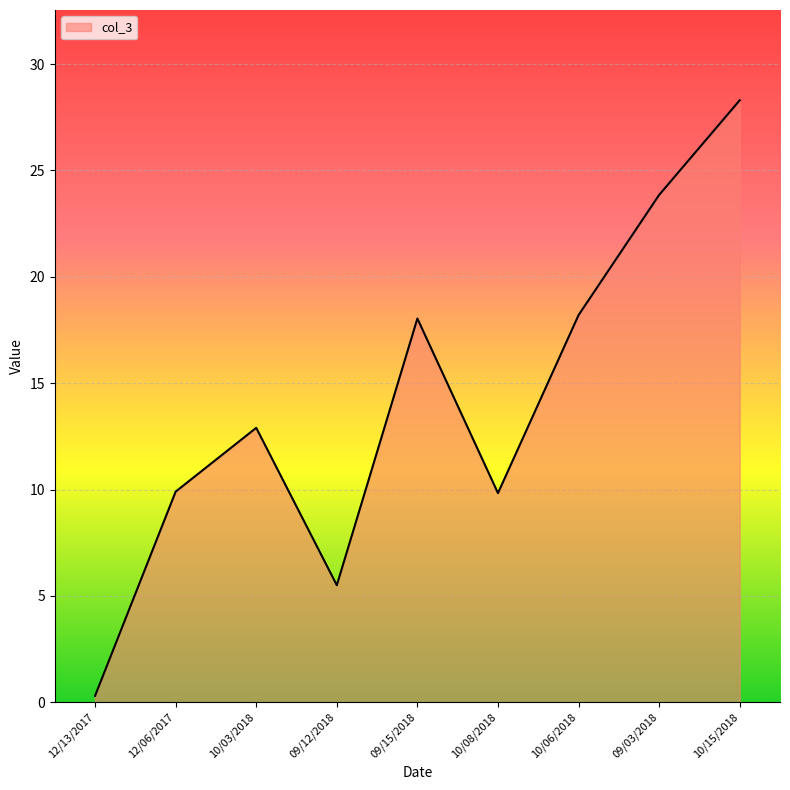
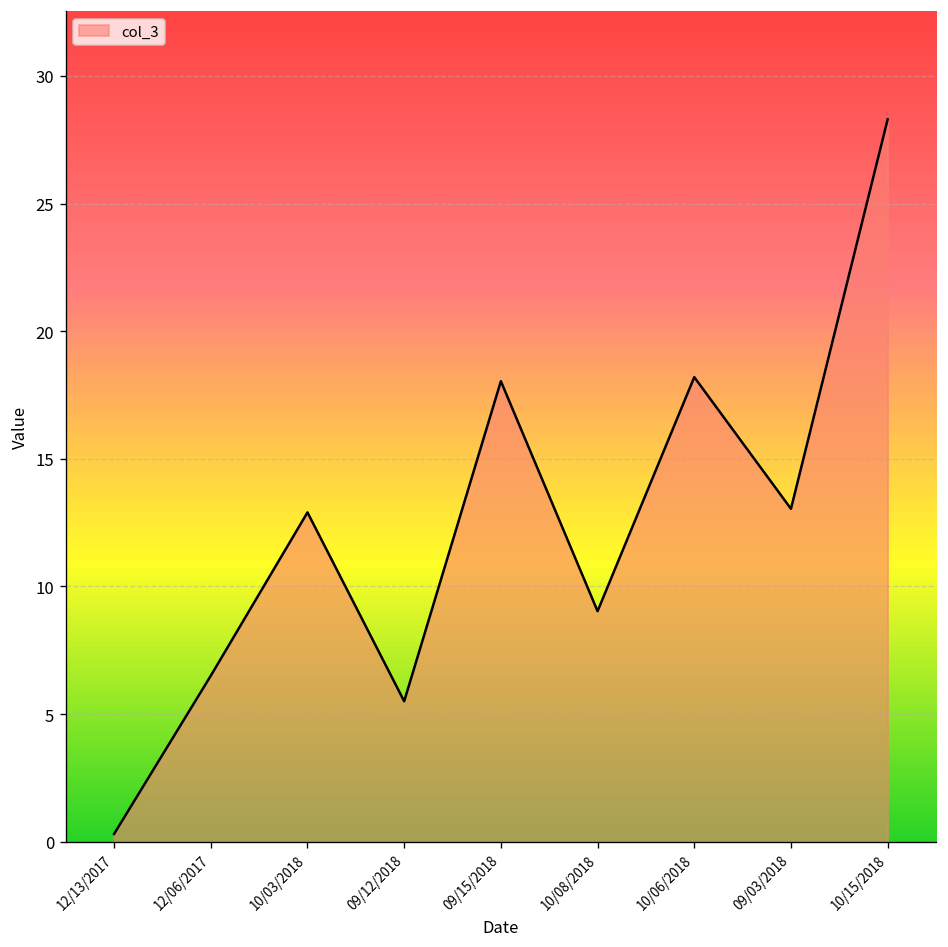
12/06/2017: 9.9 -> 6.5
10/08/2018: 9.8 -> 9.0
09/03/2018: 23.9 -> 13.0
